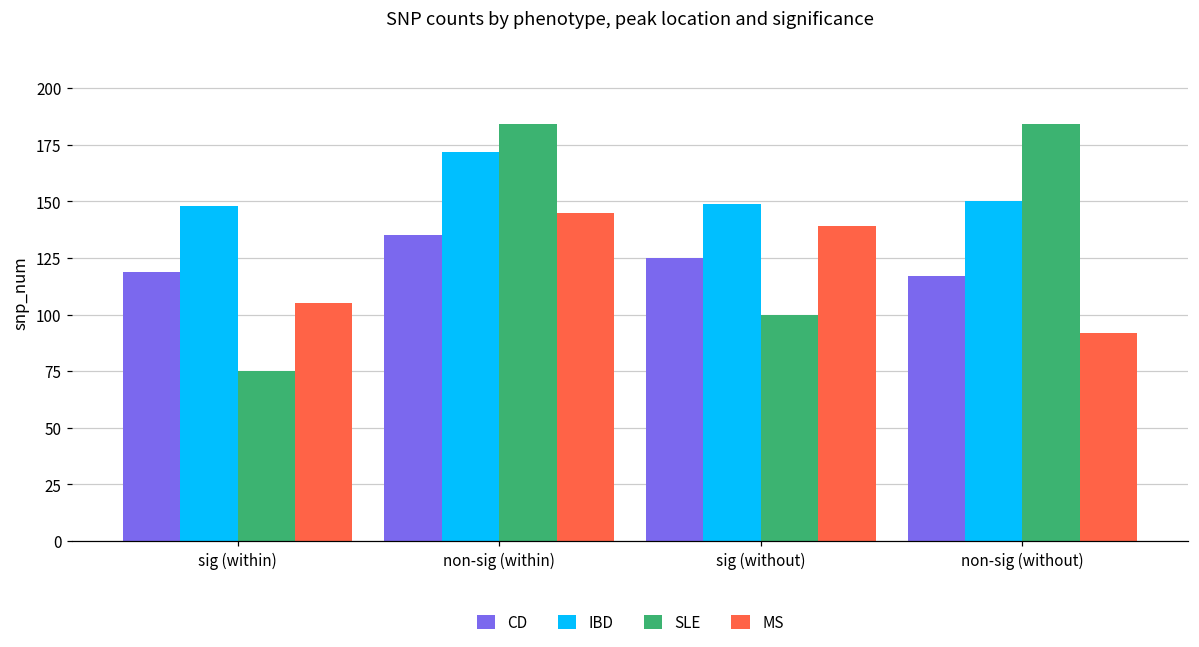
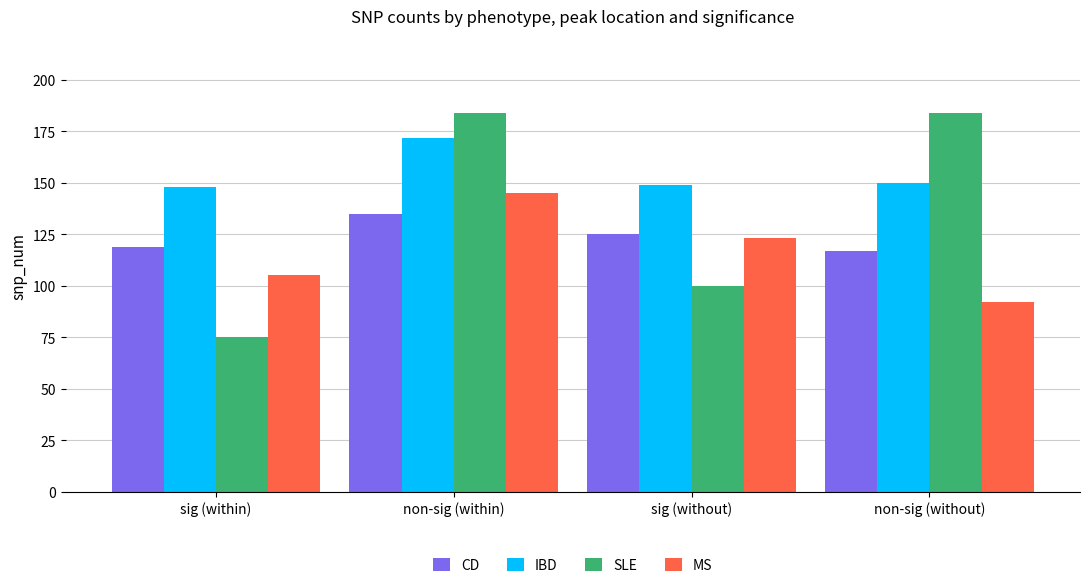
MS, sig (without): 139 -> 123
